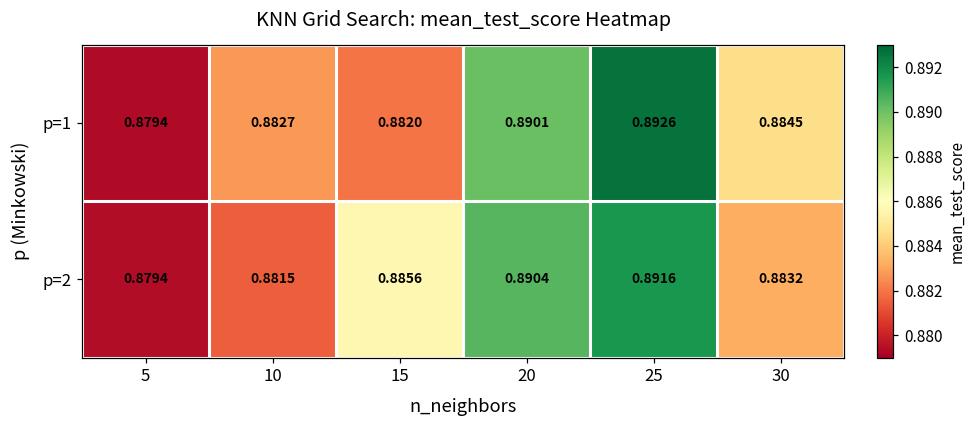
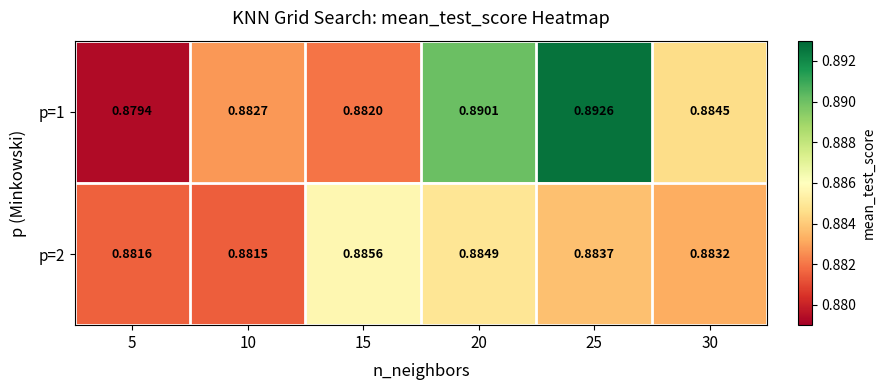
p=2, 5: 0.8794 -> 0.8816
p=2, 20: 0.8904 -> 0.8849
p=2, 25: 0.8916 -> 0.8837
